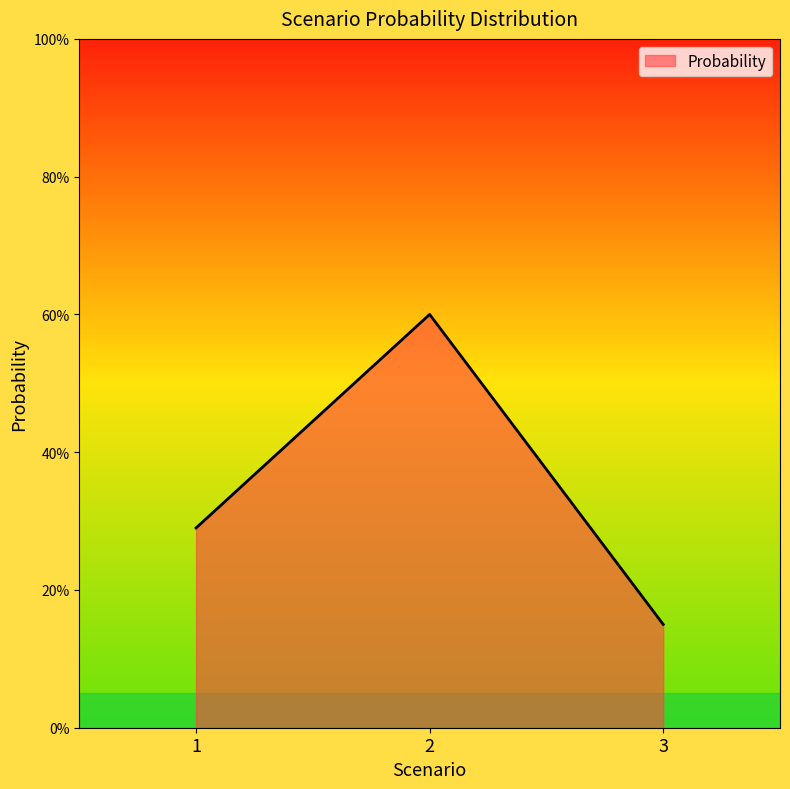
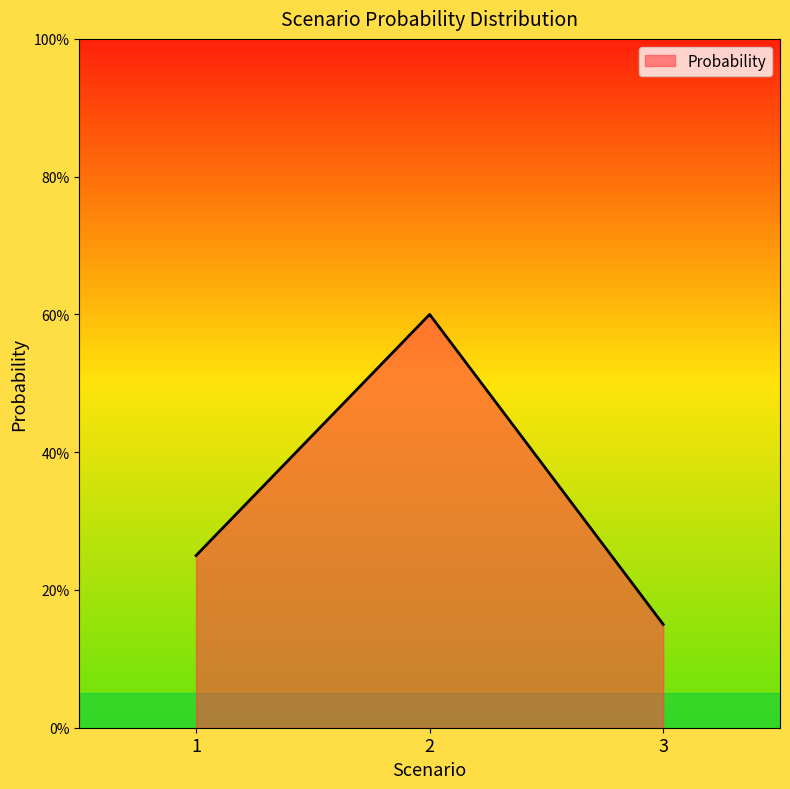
1: 29% -> 25%
